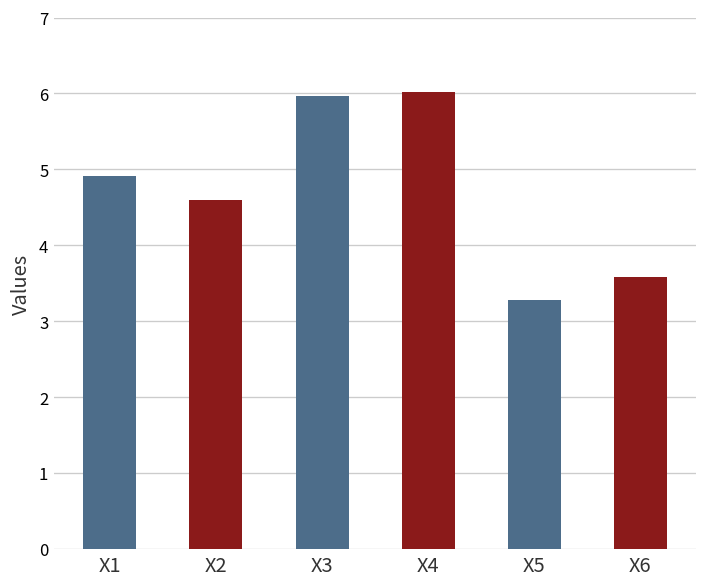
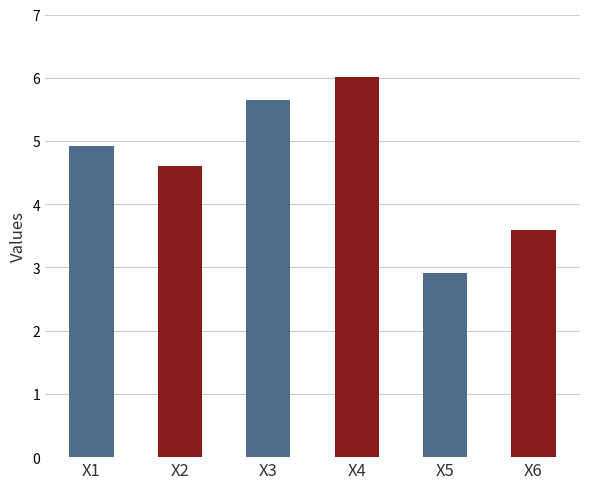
X3: 6.0 -> 5.7
X5: 3.3 -> 2.9
